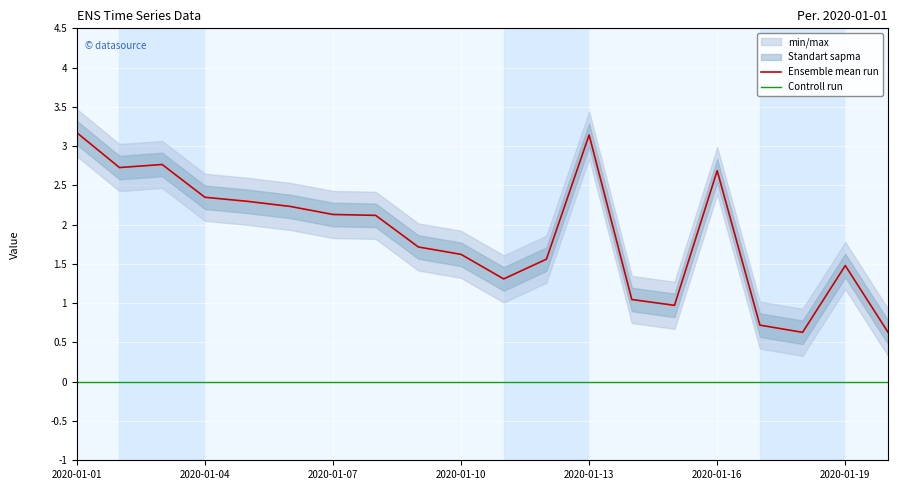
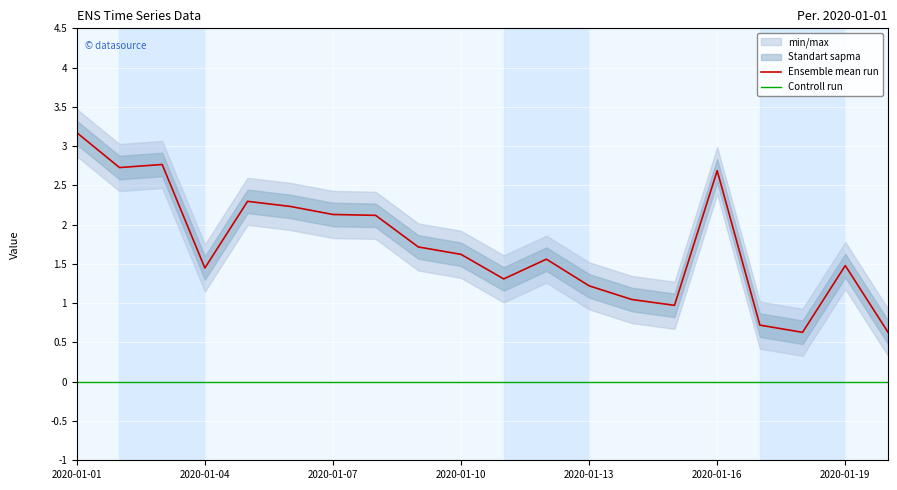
Ensemble mean run, 2020-01-04: 2.3 -> 1.4
Ensemble mean run, 2020-01-13: 3.1 -> 1.2
